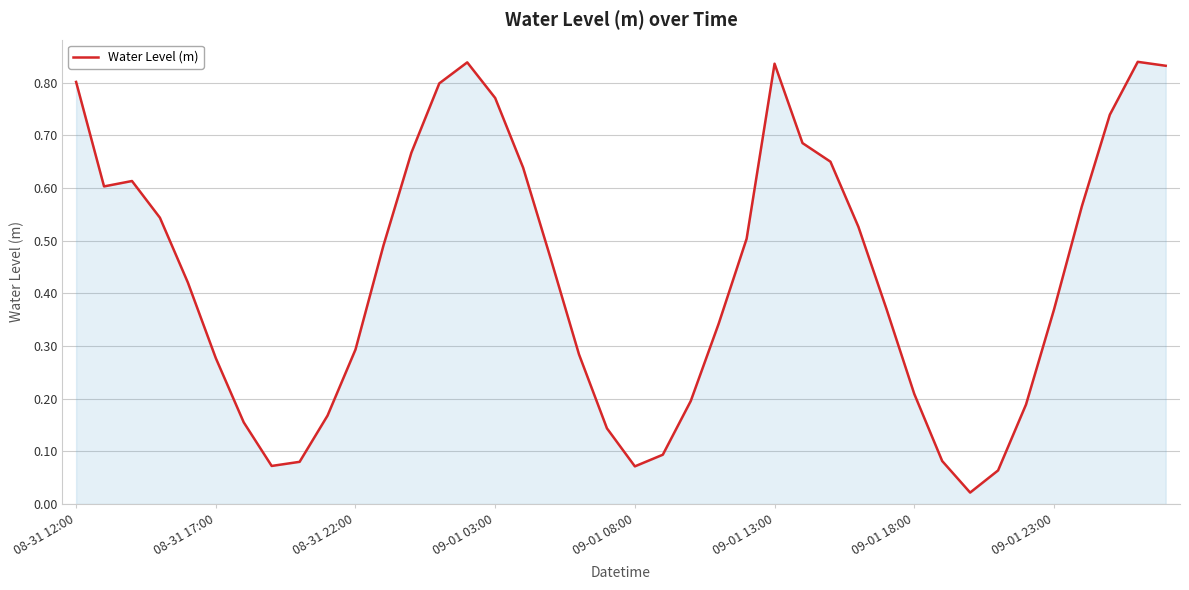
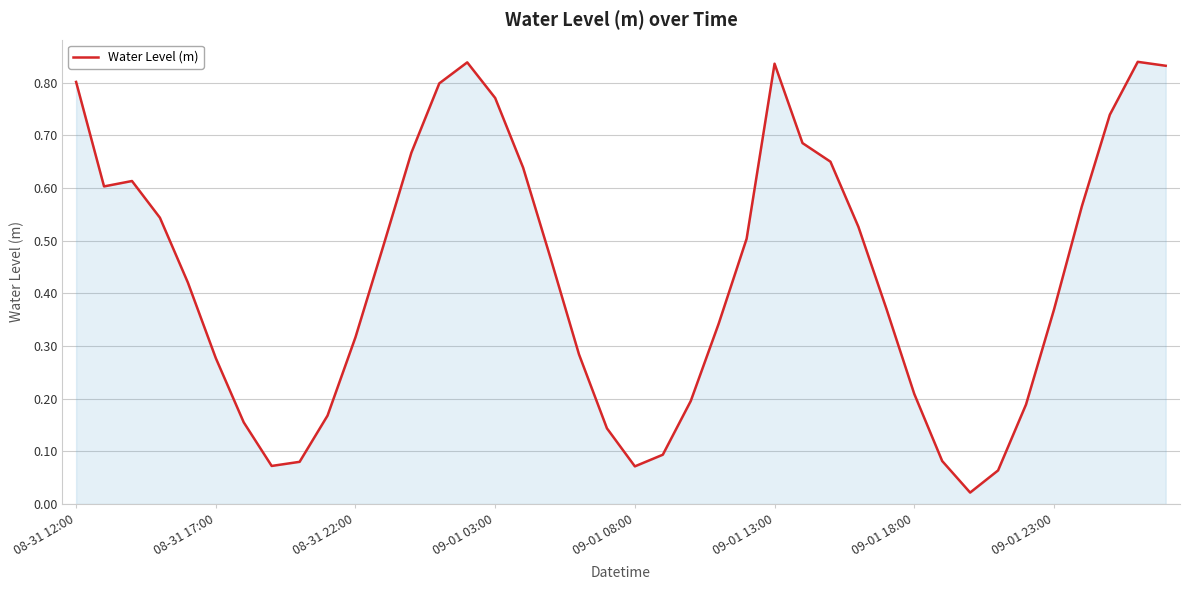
08-31 22:00: 0.29 -> 0.32
